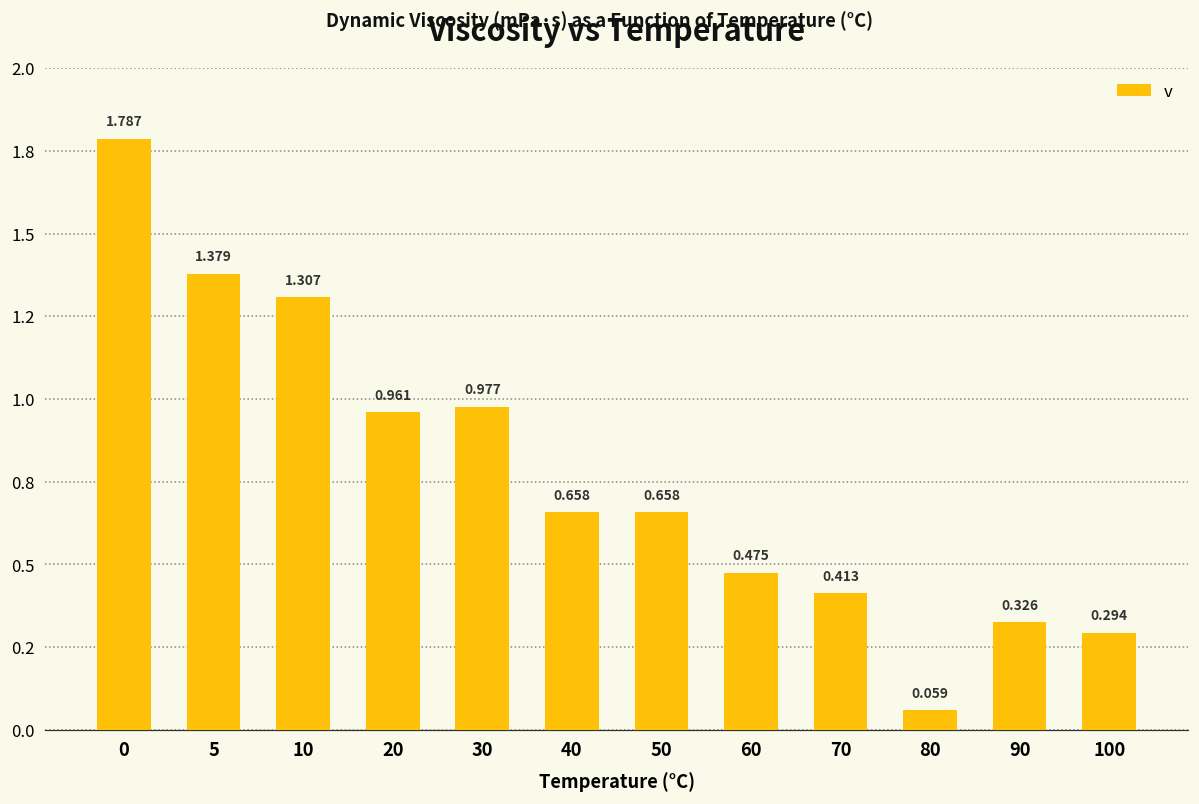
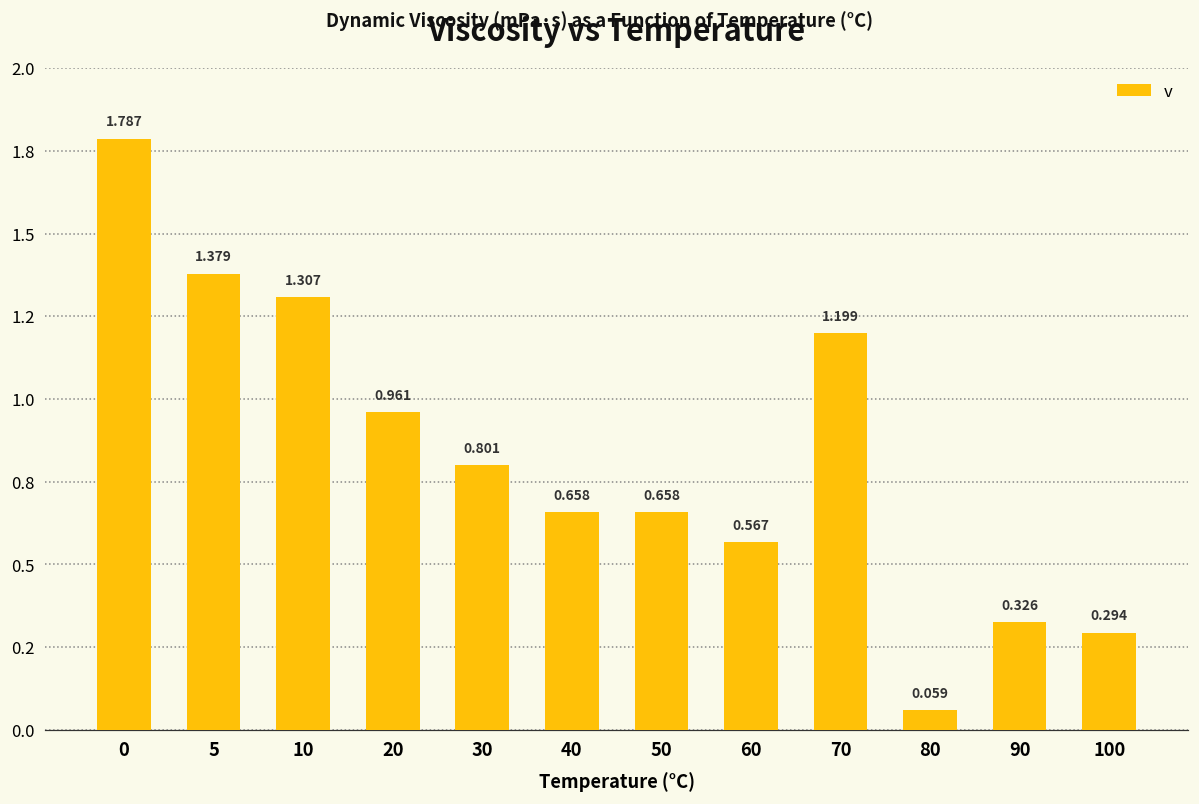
30: 0.977 -> 0.801
60: 0.475 -> 0.567
70: 0.413 -> 1.199
